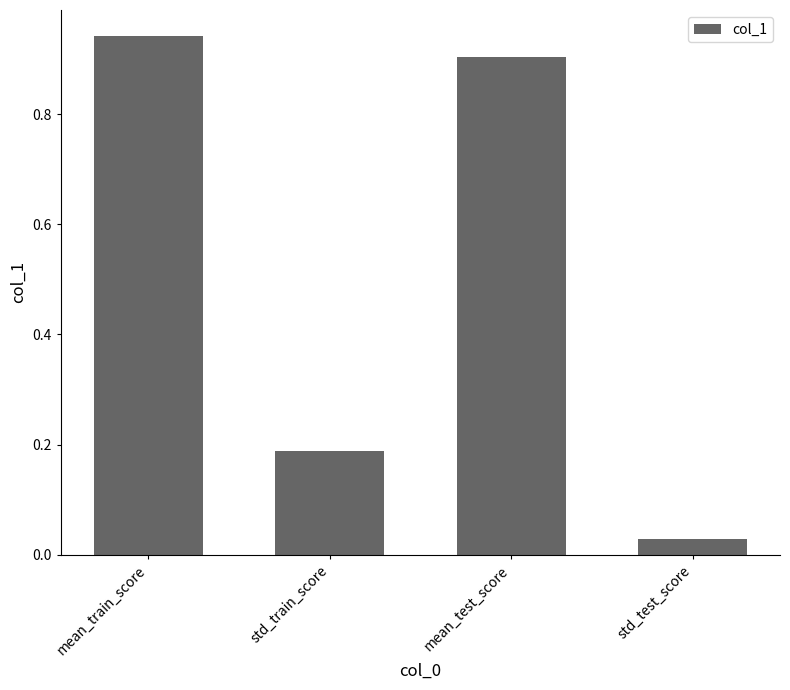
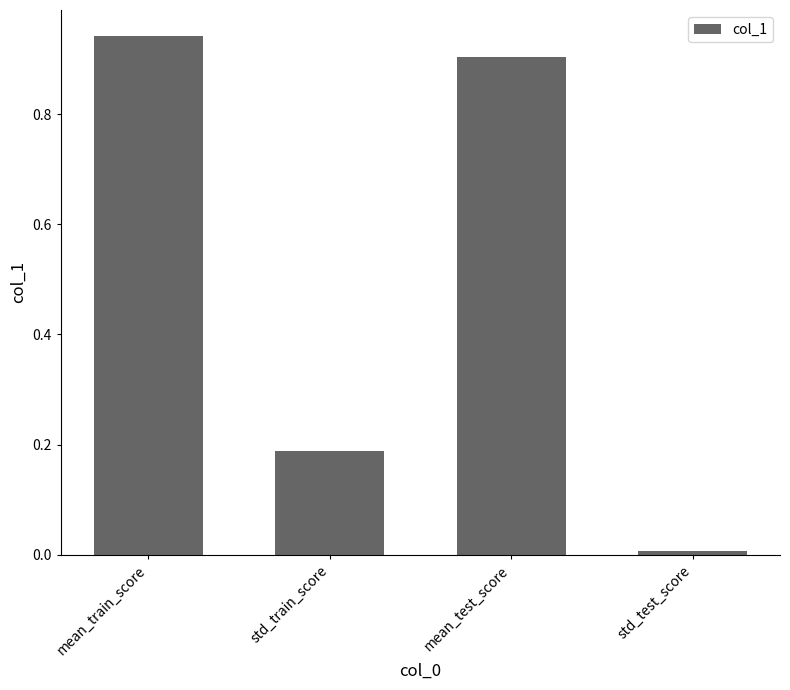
std_test_score: 0.03 -> 0.01
